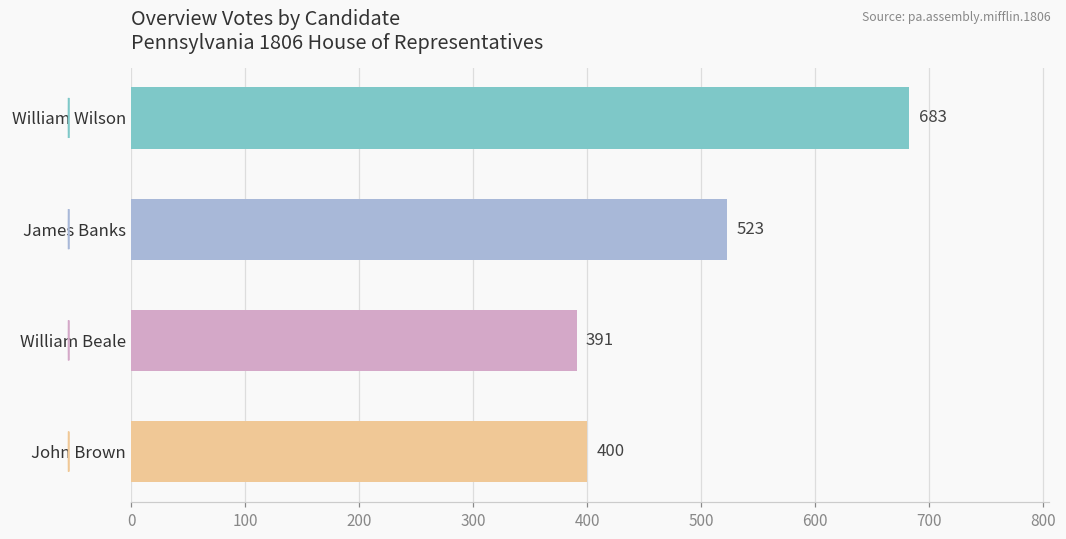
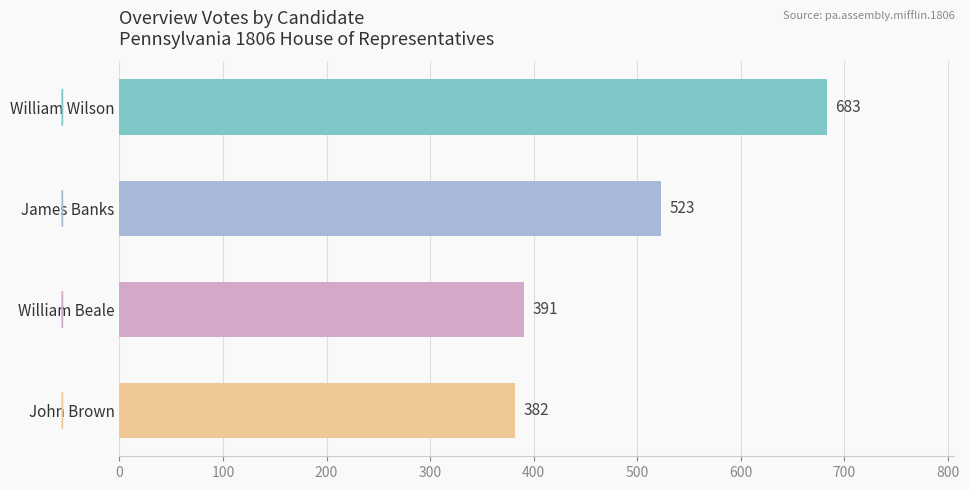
John Brown: 400 -> 382
